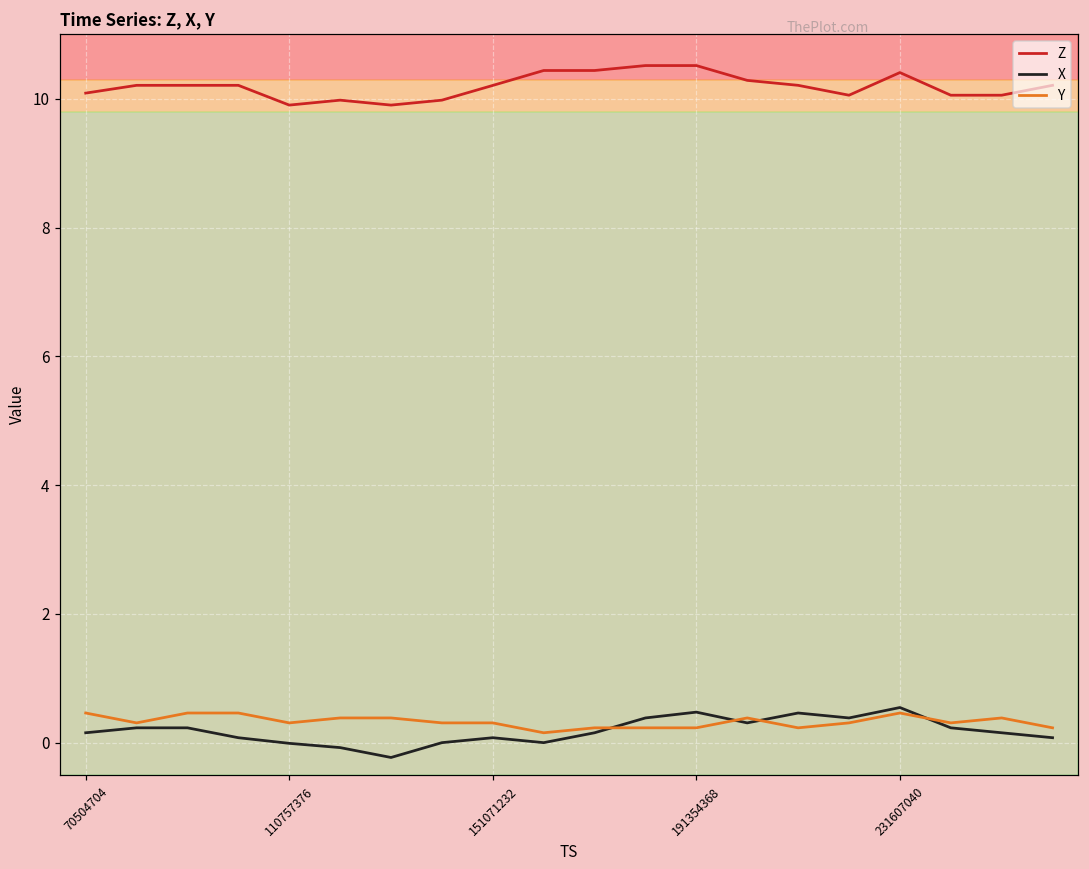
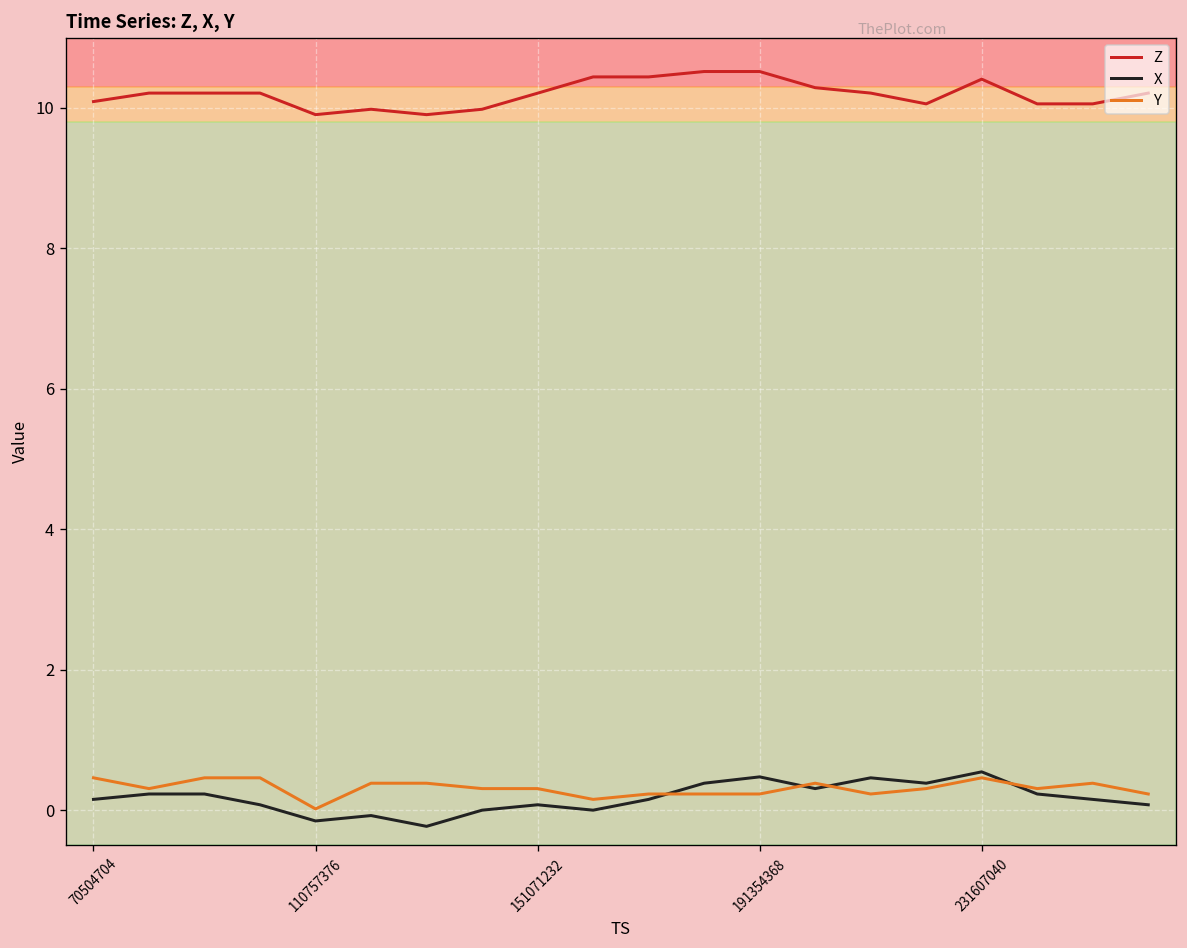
X, 110757376: 0.0 -> -0.2
Y, 110757376: 0.3 -> 0.0
